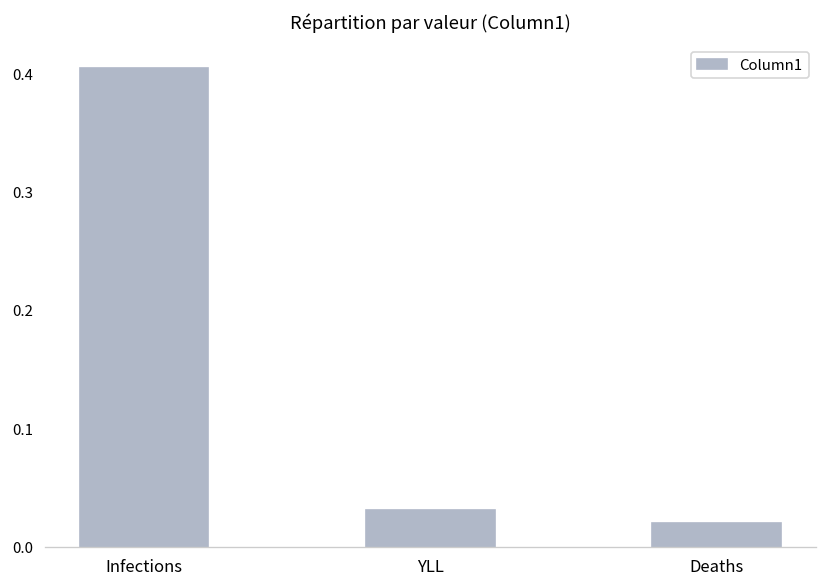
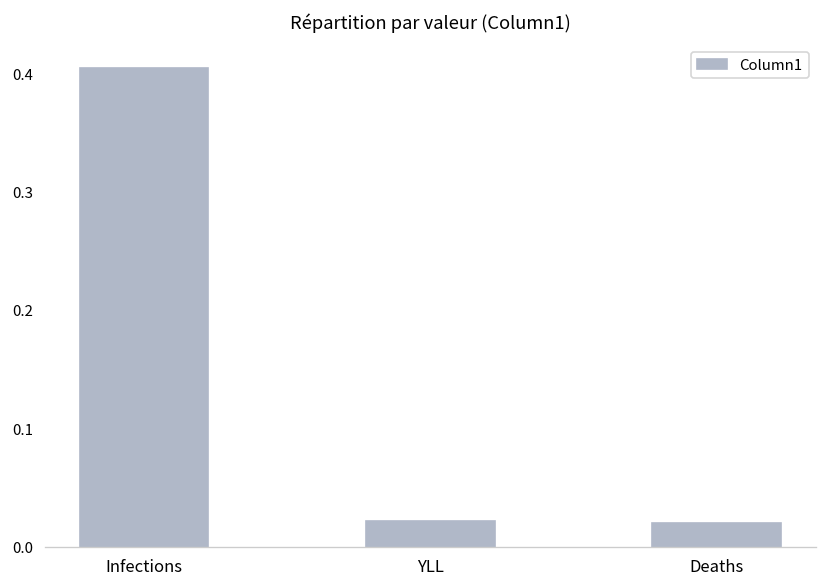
YLL: 0.03 -> 0.02
